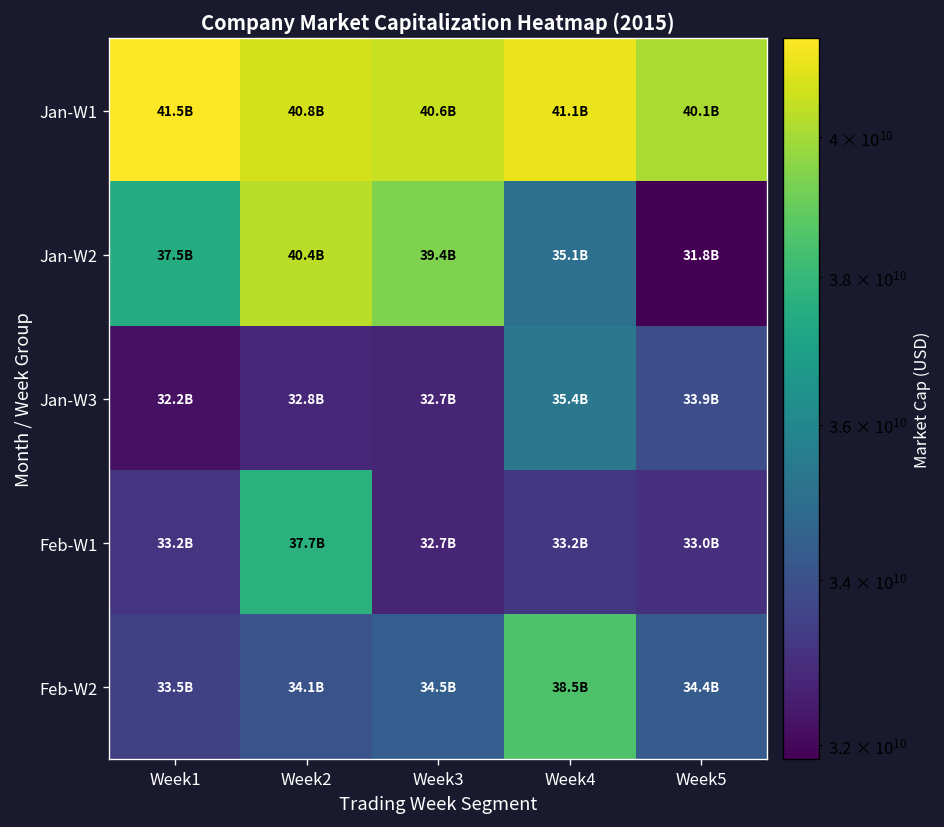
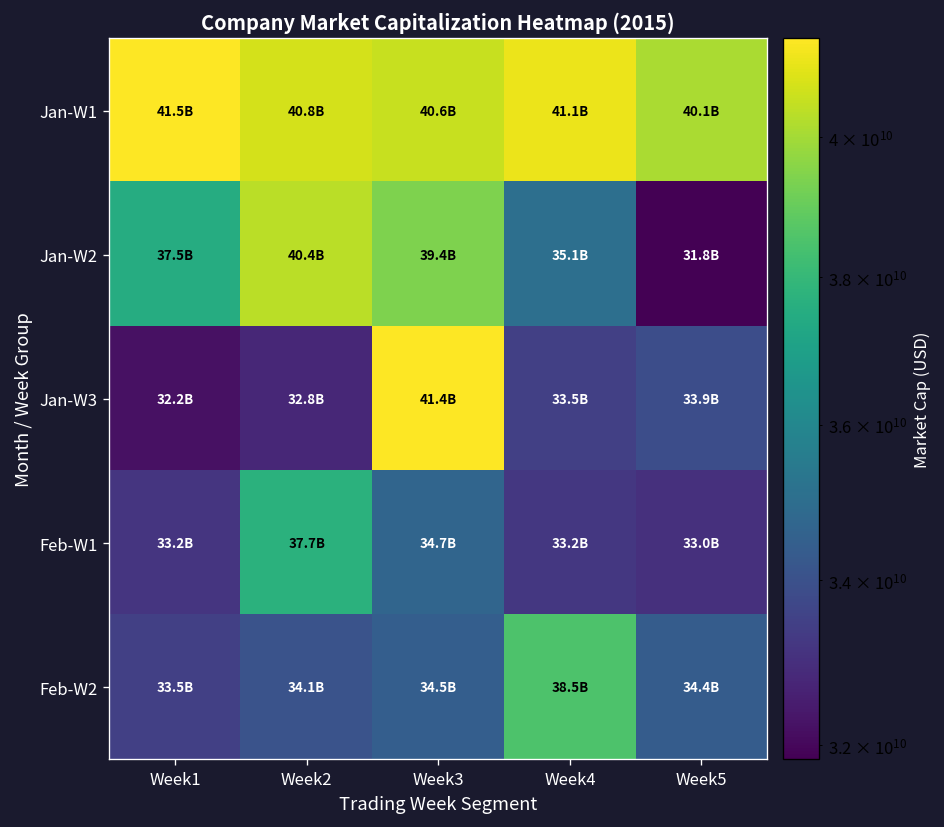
Jan-W3, Week3: 32.7B -> 41.4B
Jan-W3, Week4: 35.4B -> 33.5B
Feb-W1, Week3: 32.7B -> 34.7B
